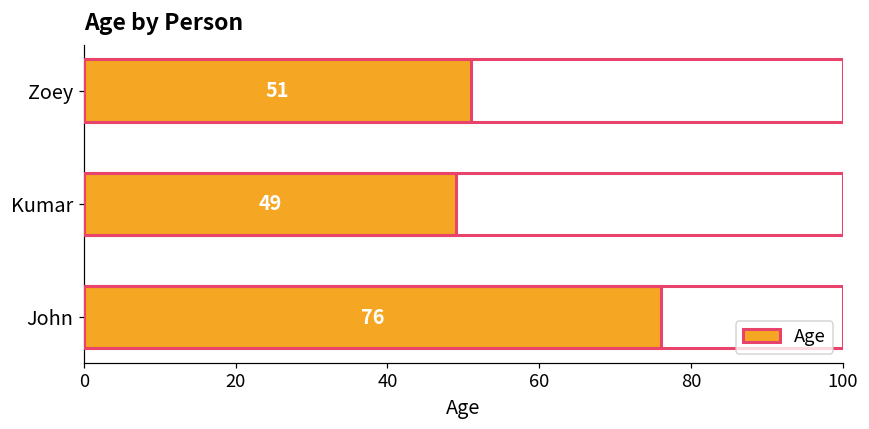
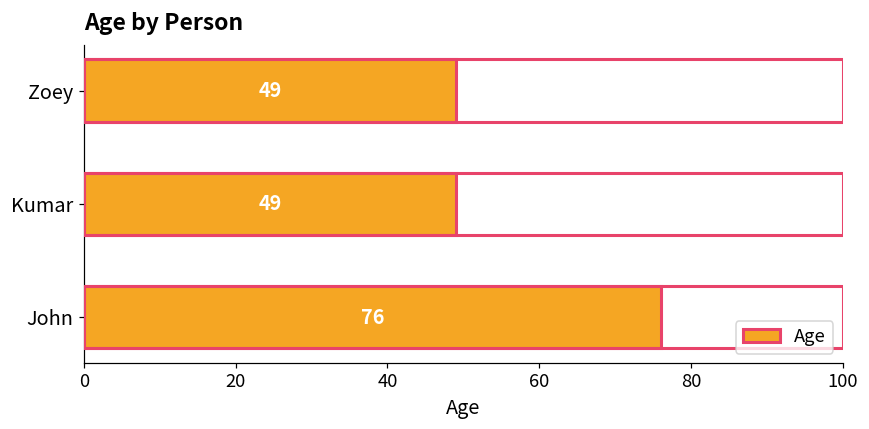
Zoey: 51 -> 49
